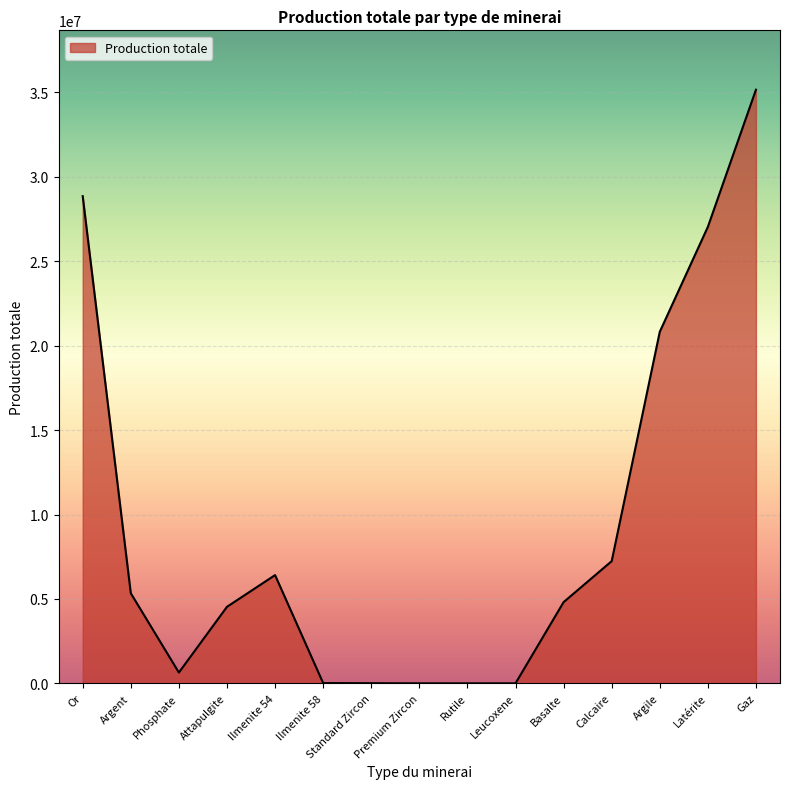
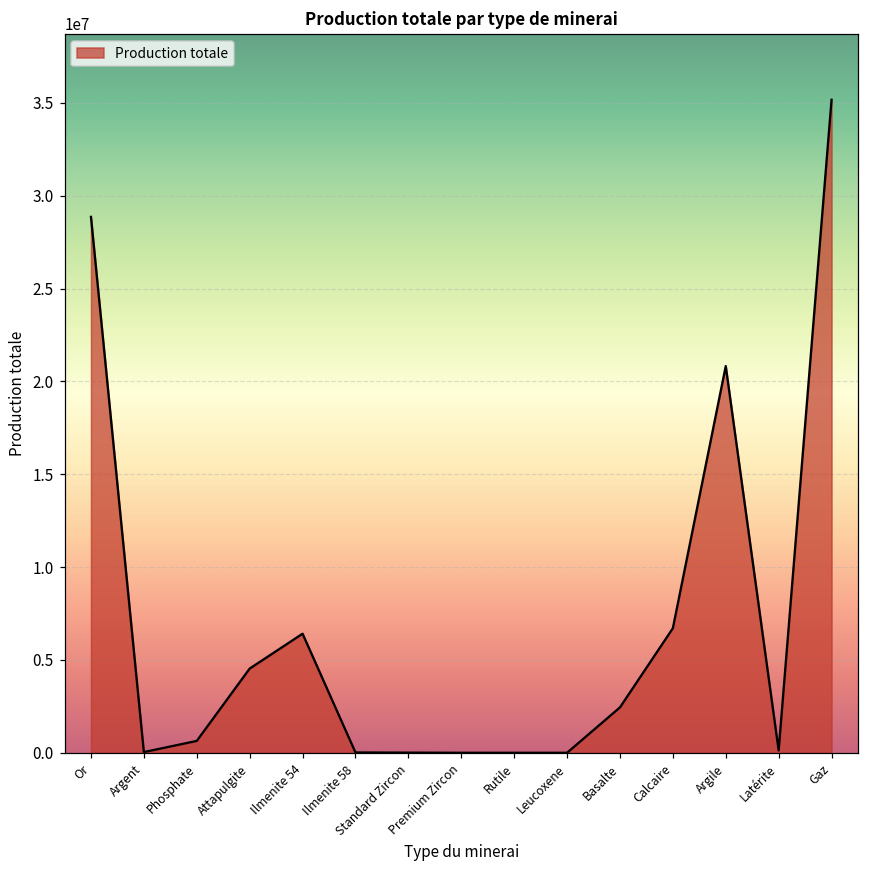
Argent: 5300000 -> 0
Basalte: 4800000 -> 2400000
Calcaire: 7200000 -> 6700000
Latérite: 27000000 -> 100000
